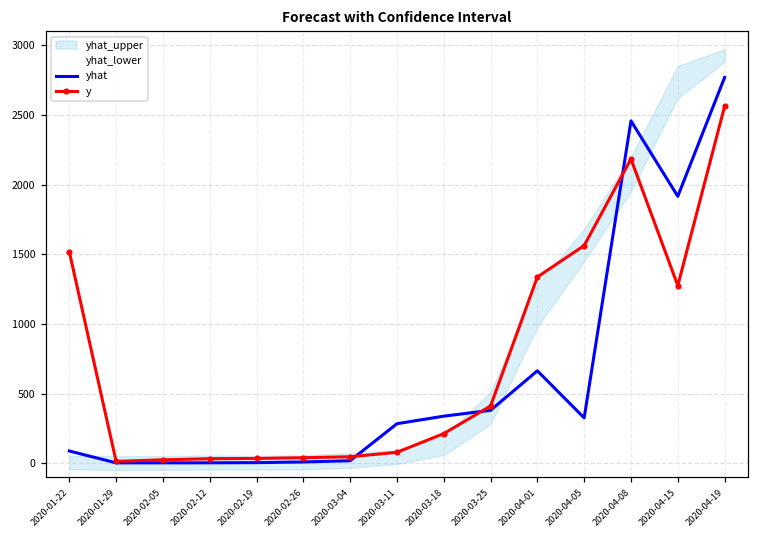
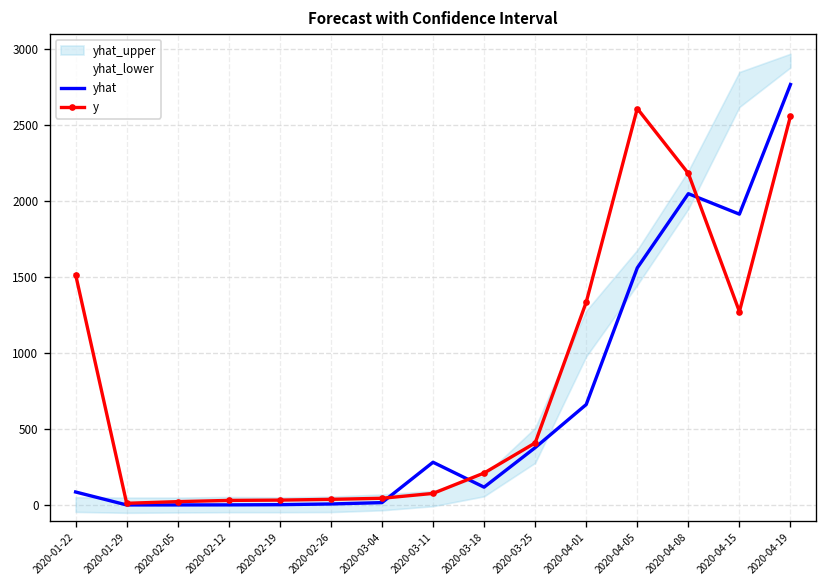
yhat, 2020-03-18: 340 -> 120
yhat, 2020-04-05: 330 -> 1560
y, 2020-04-05: 1560 -> 2610
yhat, 2020-04-08: 2460 -> 2050
